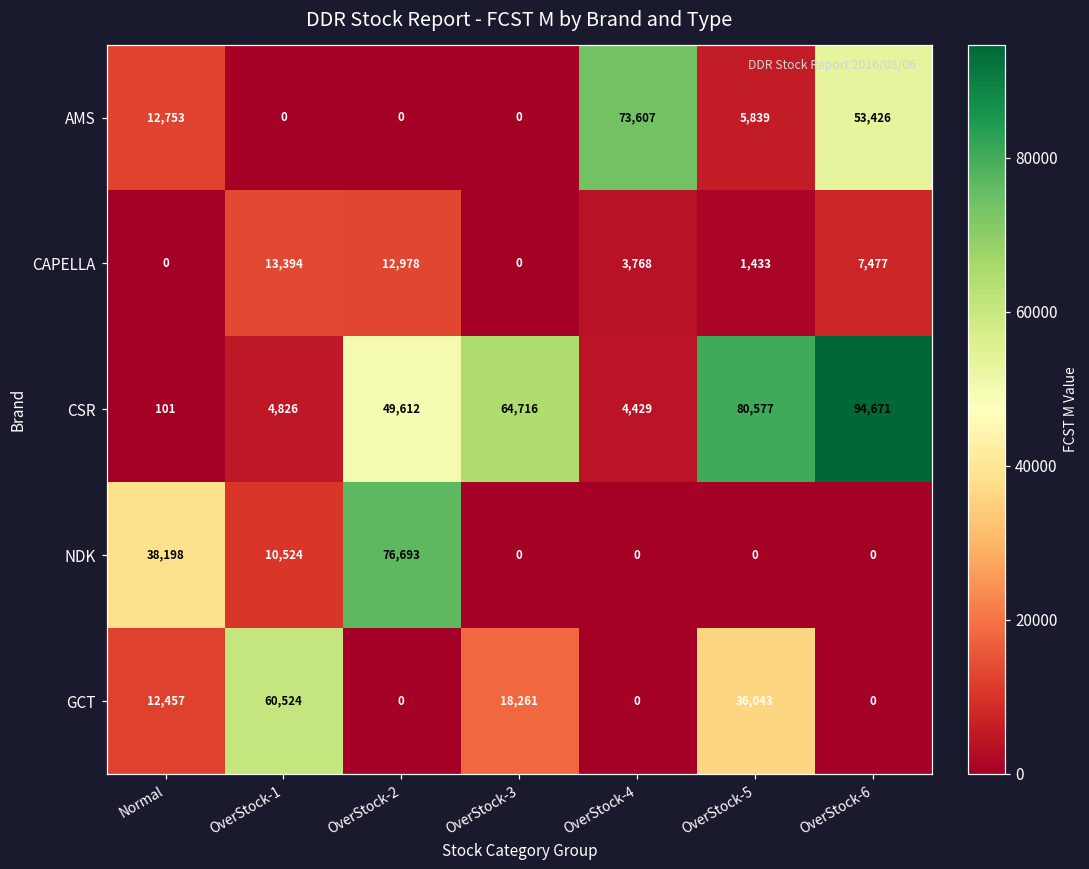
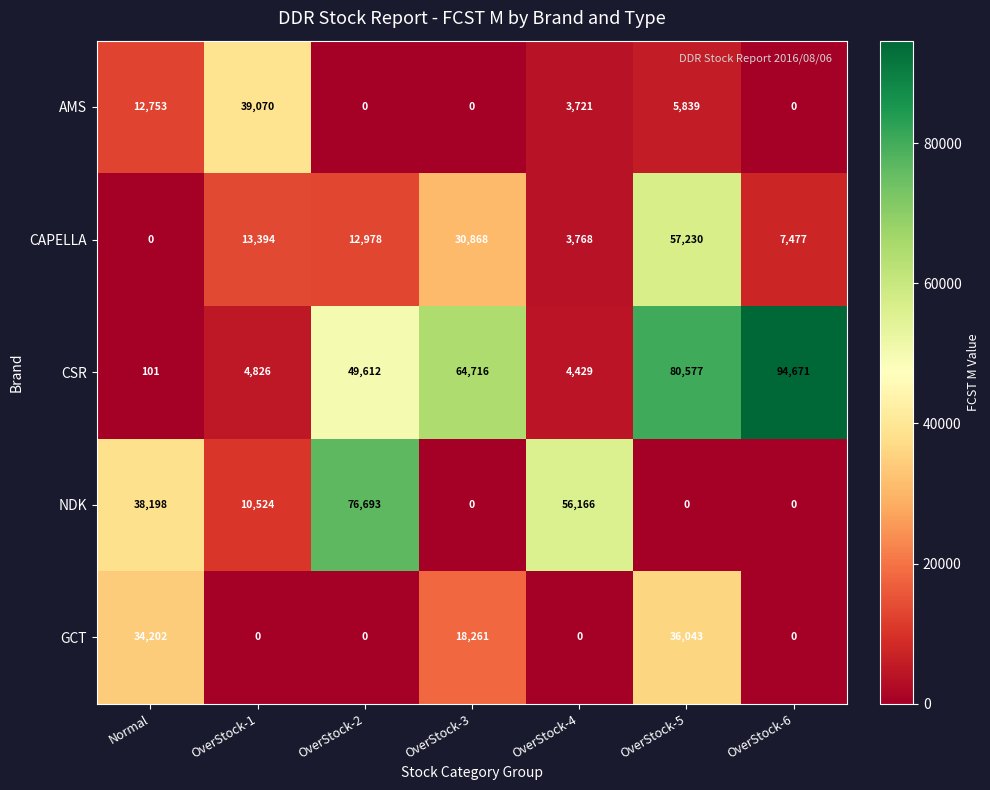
AMS, OverStock-1: 0 -> 39,070
AMS, OverStock-4: 73,607 -> 3,721
AMS, OverStock-6: 53,426 -> 0
CAPELLA, OverStock-3: 0 -> 30,868
CAPELLA, OverStock-5: 1,433 -> 57,230
NDK, OverStock-4: 0 -> 56,166
GCT, Normal: 12,457 -> 34,202
GCT, OverStock-1: 60,524 -> 0
